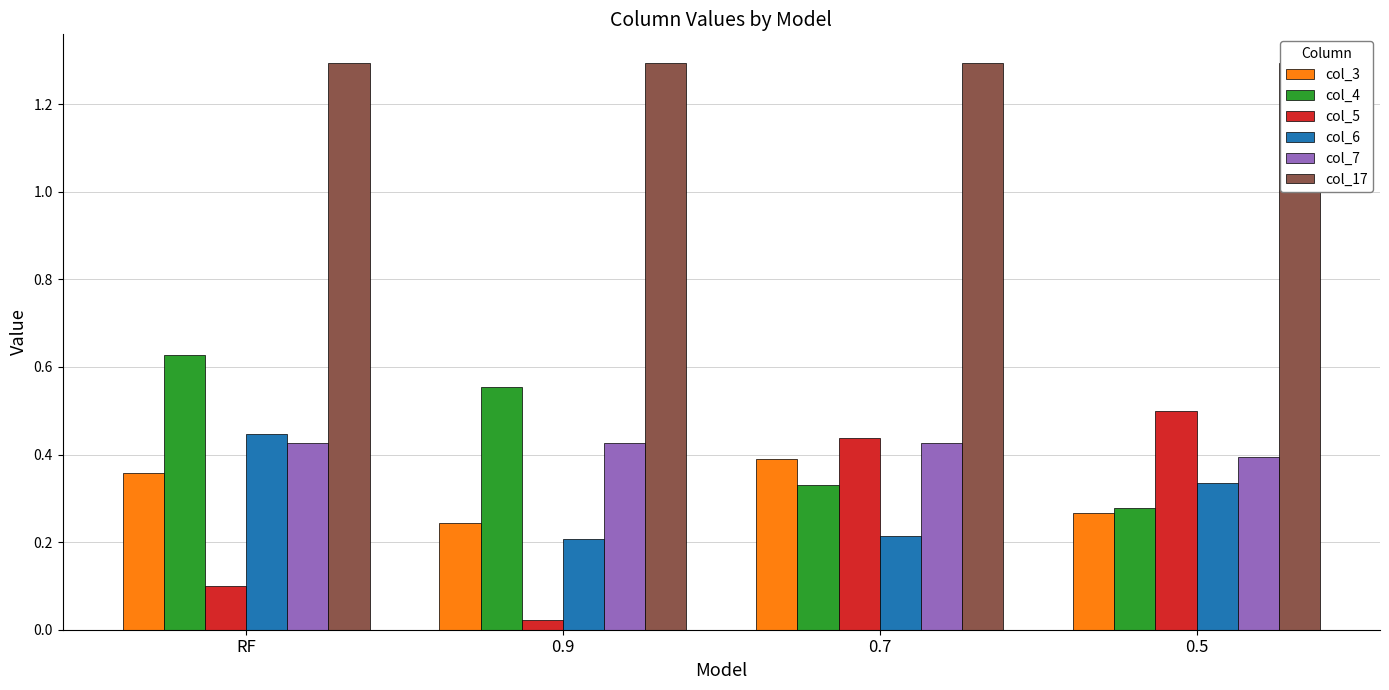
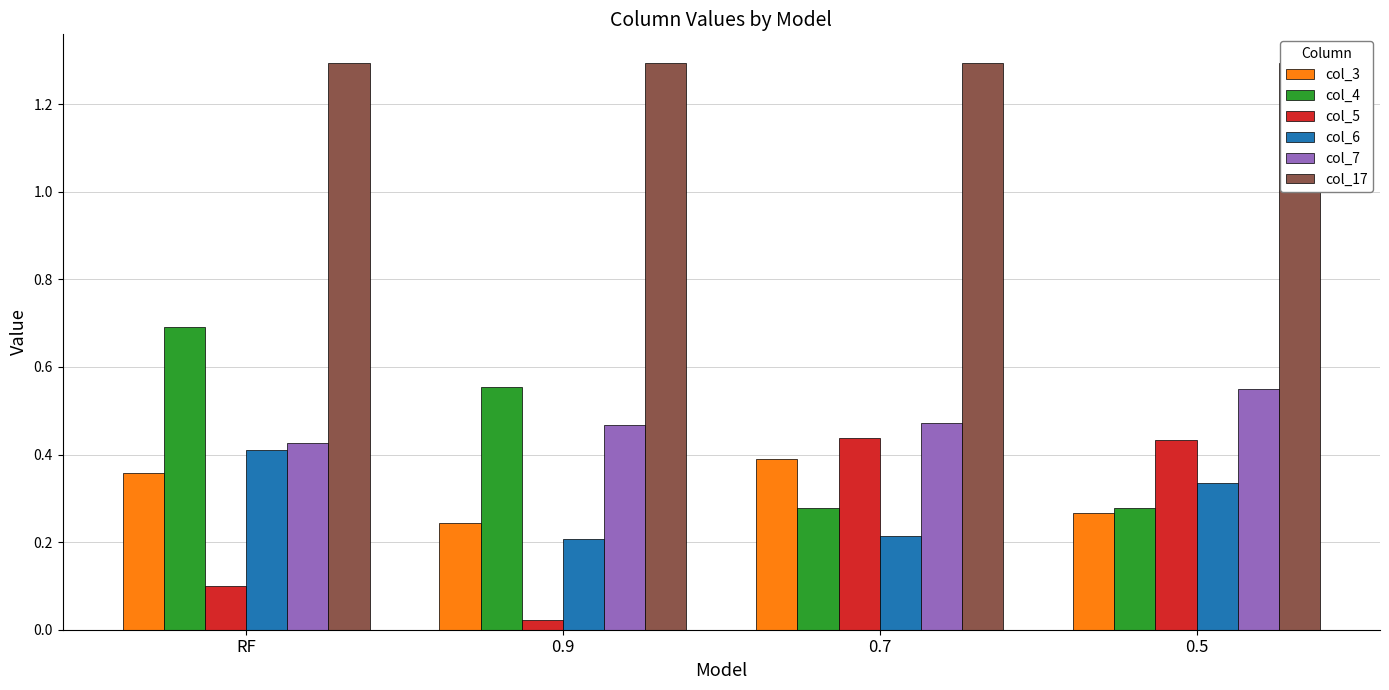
col_4, RF: 0.63 -> 0.69
col_6, RF: 0.45 -> 0.41
col_7, 0.9: 0.43 -> 0.47
col_4, 0.7: 0.33 -> 0.28
col_7, 0.7: 0.43 -> 0.47
col_5, 0.5: 0.50 -> 0.43
col_7, 0.5: 0.39 -> 0.55
